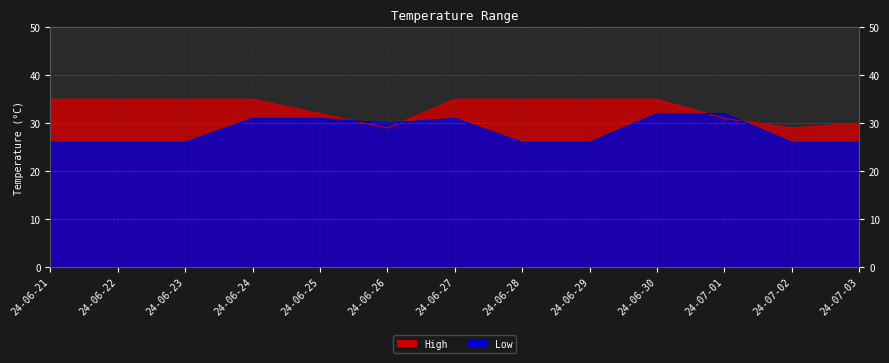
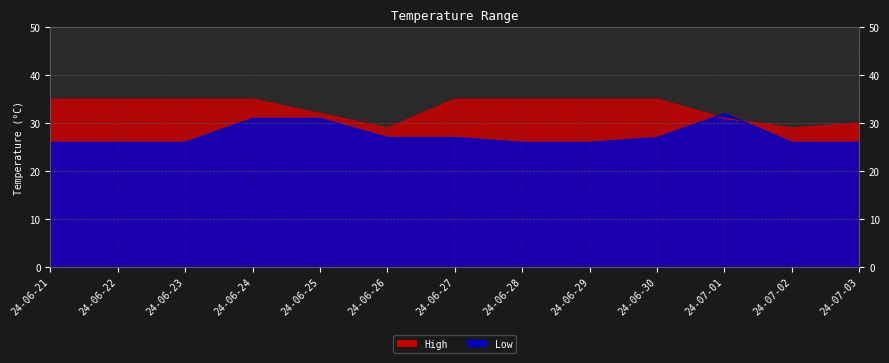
Low, 24-06-26: 30 -> 27
Low, 24-06-27: 31 -> 27
Low, 24-06-30: 32 -> 27
